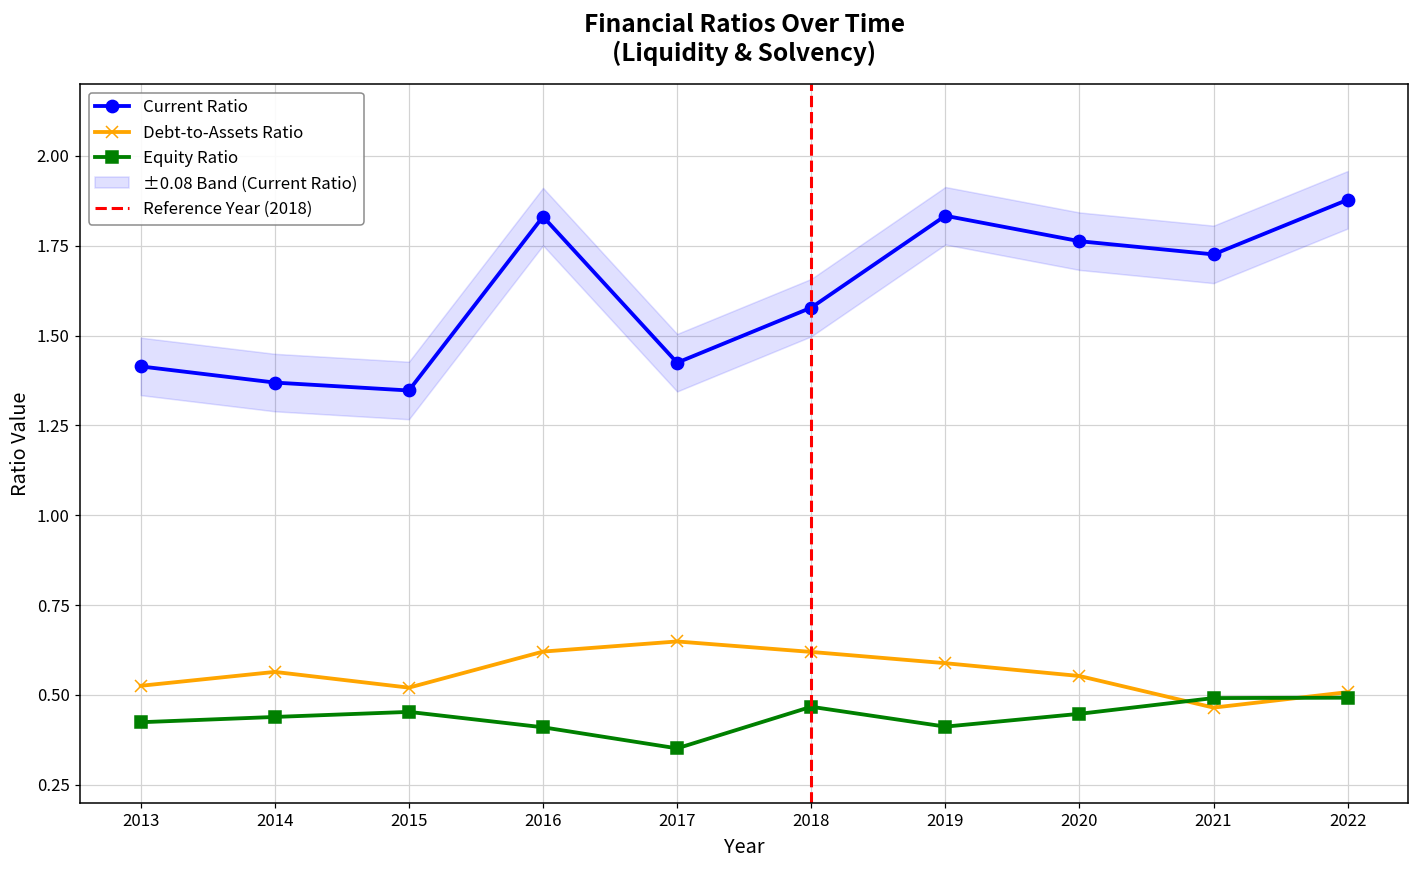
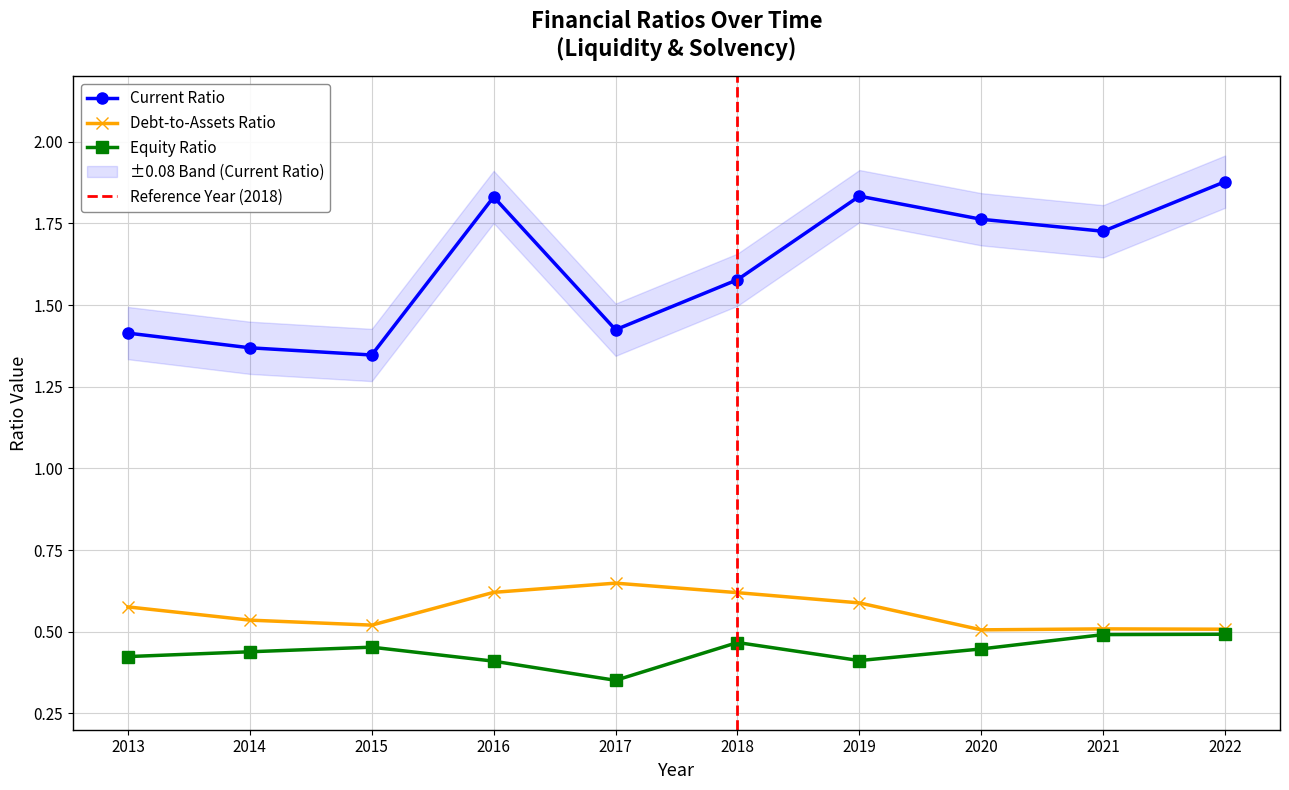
Debt-to-Assets Ratio, 2013: 0.53 -> 0.58
Debt-to-Assets Ratio, 2014: 0.56 -> 0.54
Debt-to-Assets Ratio, 2020: 0.55 -> 0.51
Debt-to-Assets Ratio, 2021: 0.46 -> 0.51
